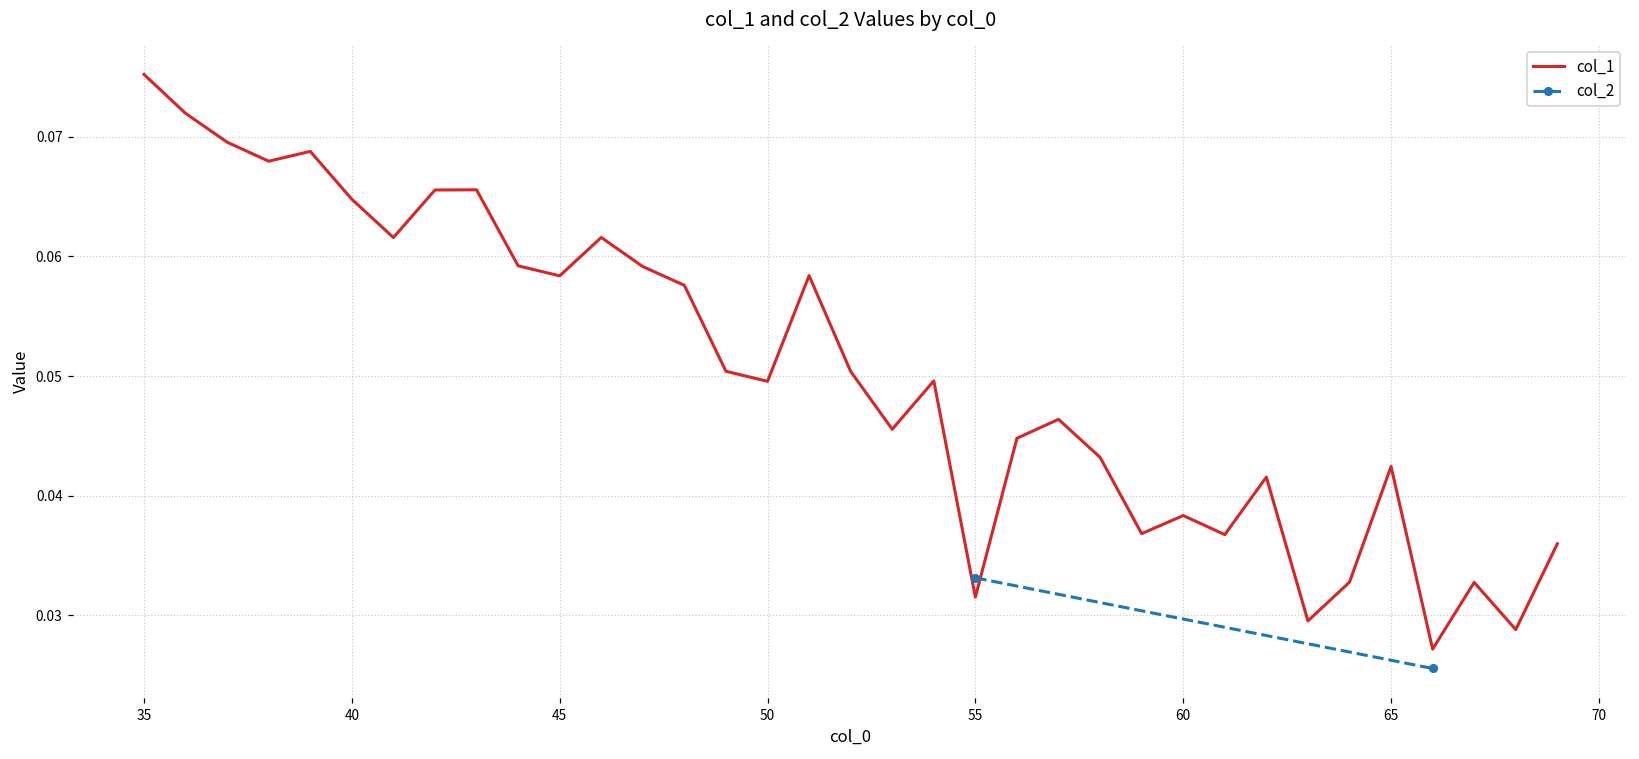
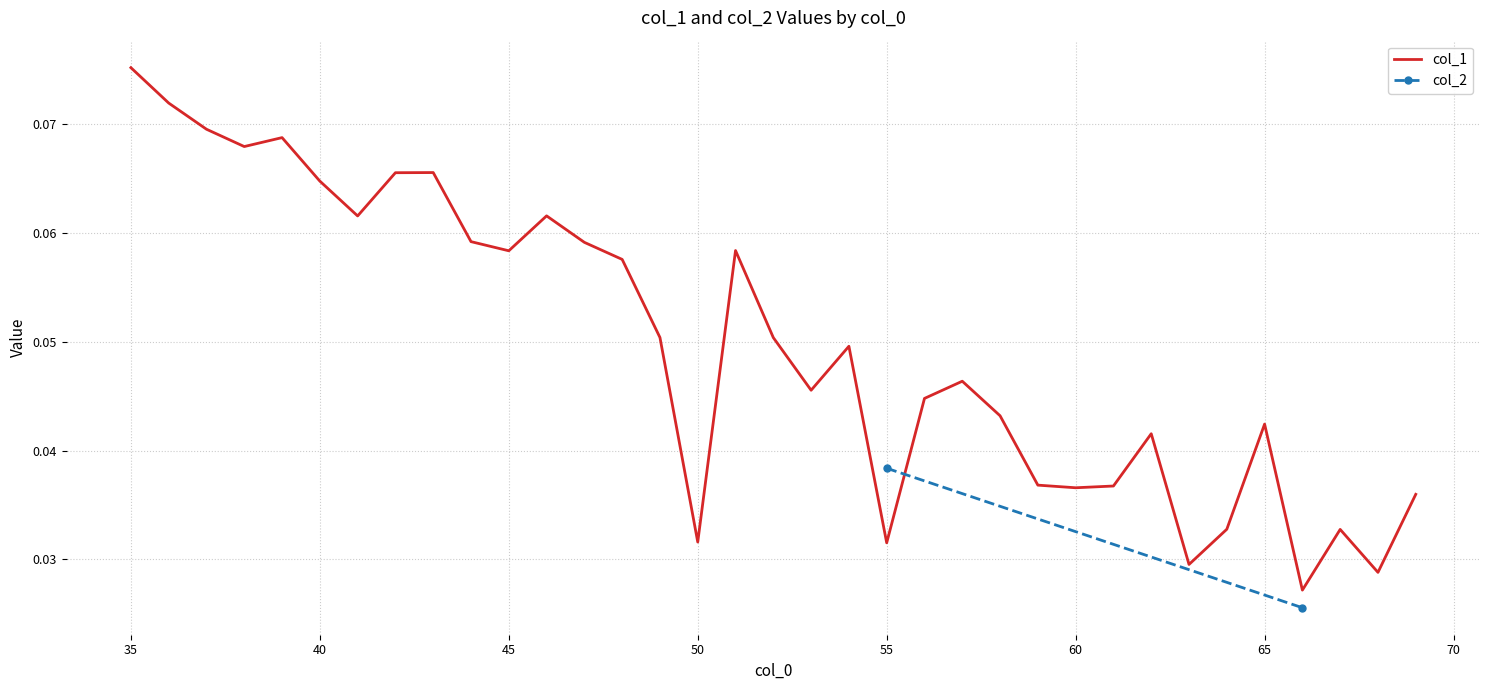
col_1, 50: 0.0496 -> 0.0316
col_2, 55: 0.0331 -> 0.0384
col_1, 60: 0.0383 -> 0.0366
